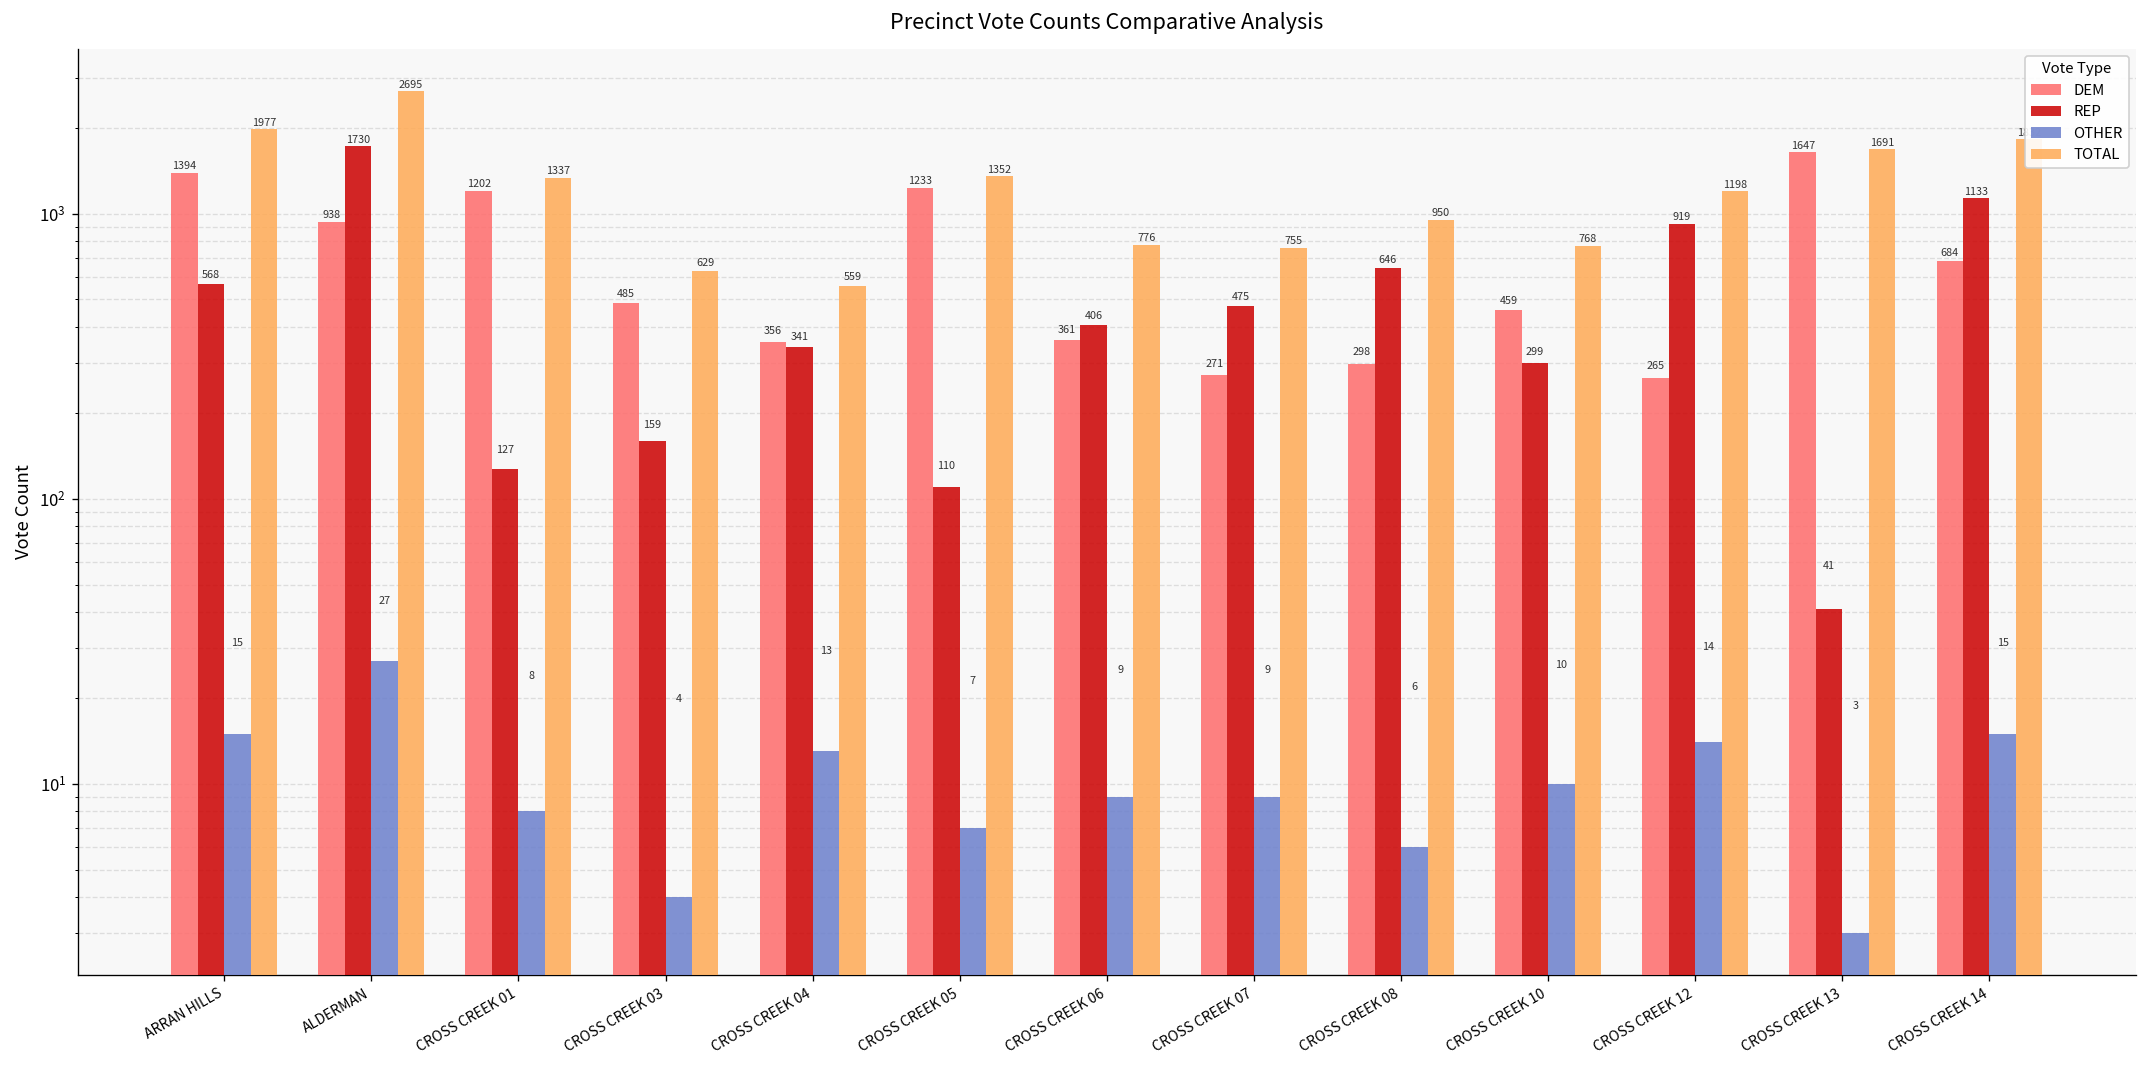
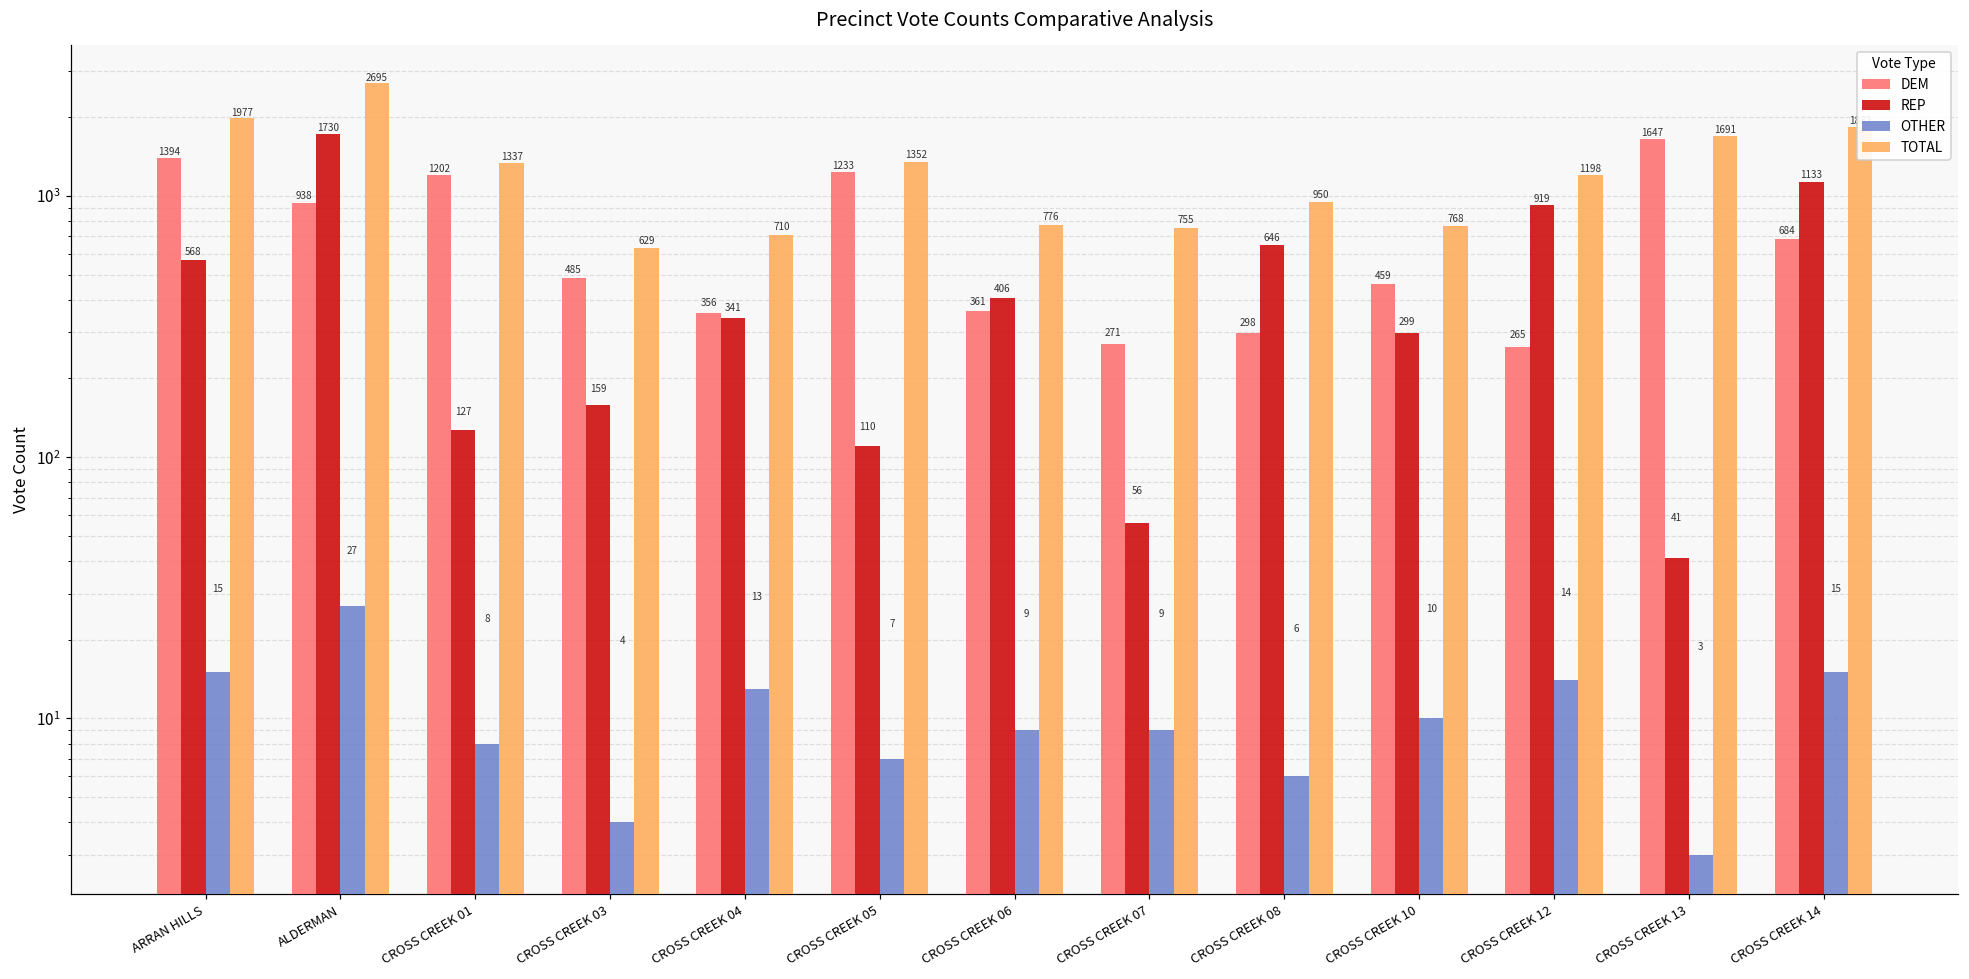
TOTAL, CROSS CREEK 04: 559 -> 710
REP, CROSS CREEK 07: 475 -> 56
